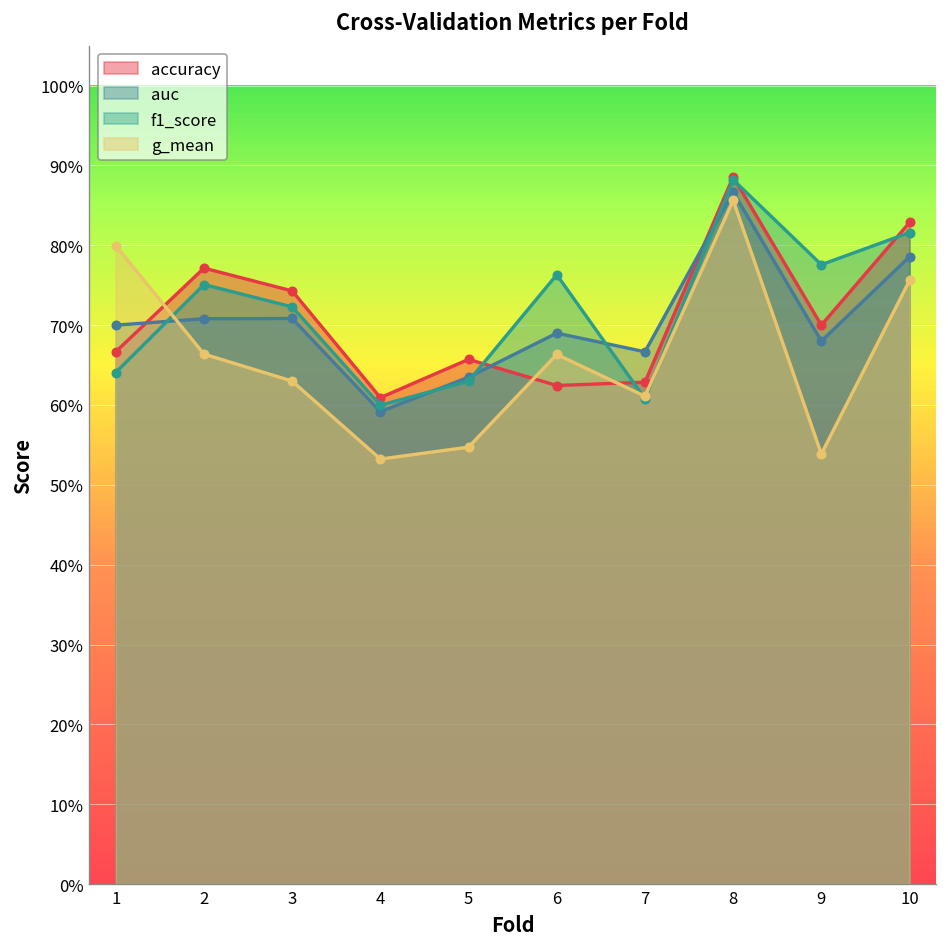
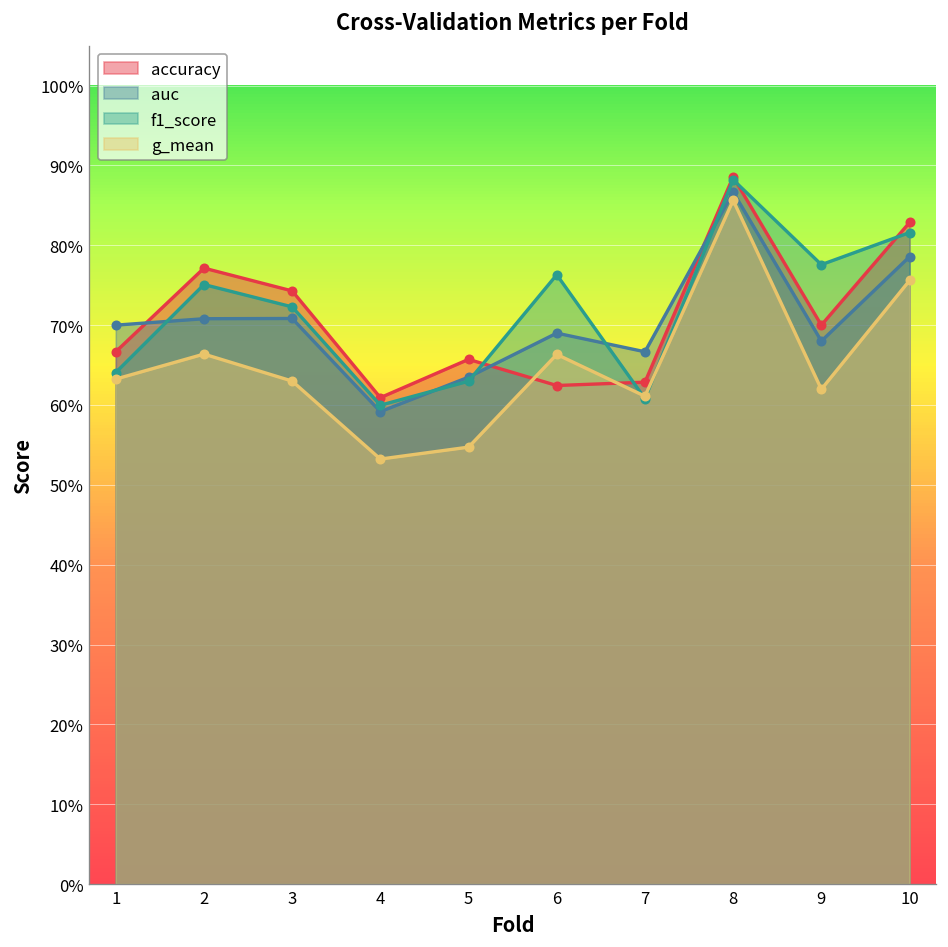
g_mean, 1: 80% -> 63%
g_mean, 9: 54% -> 62%
